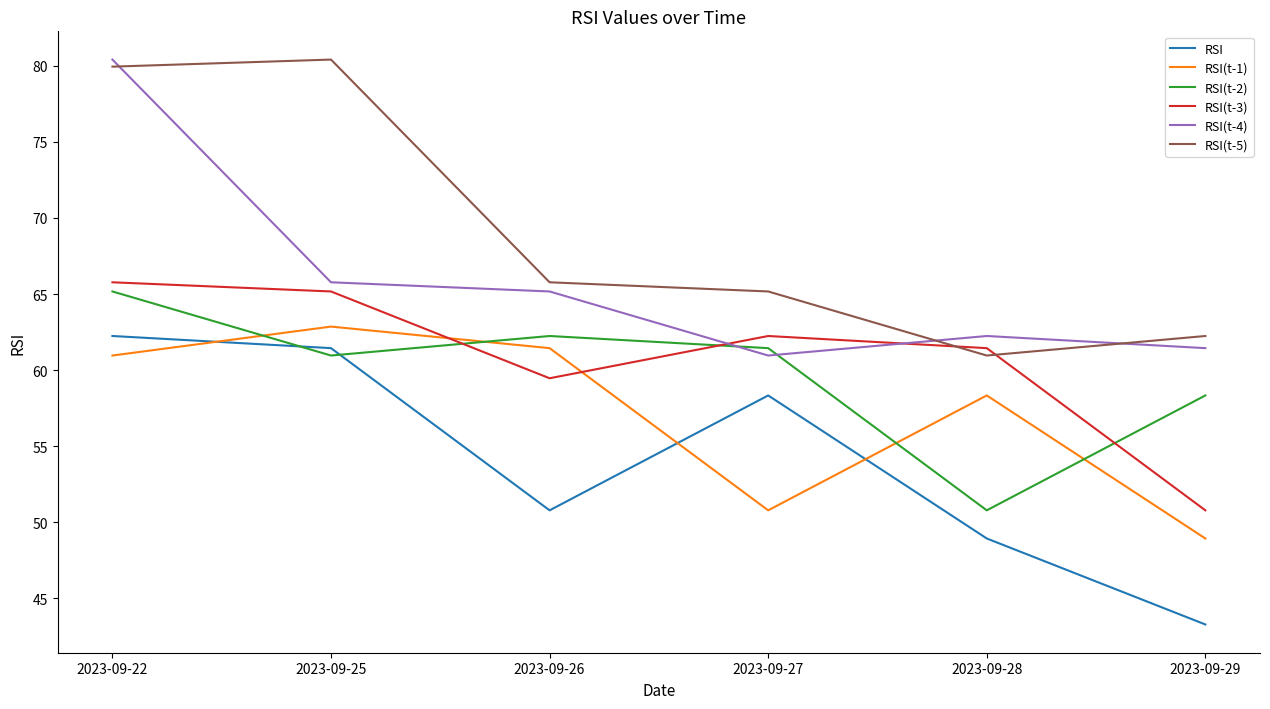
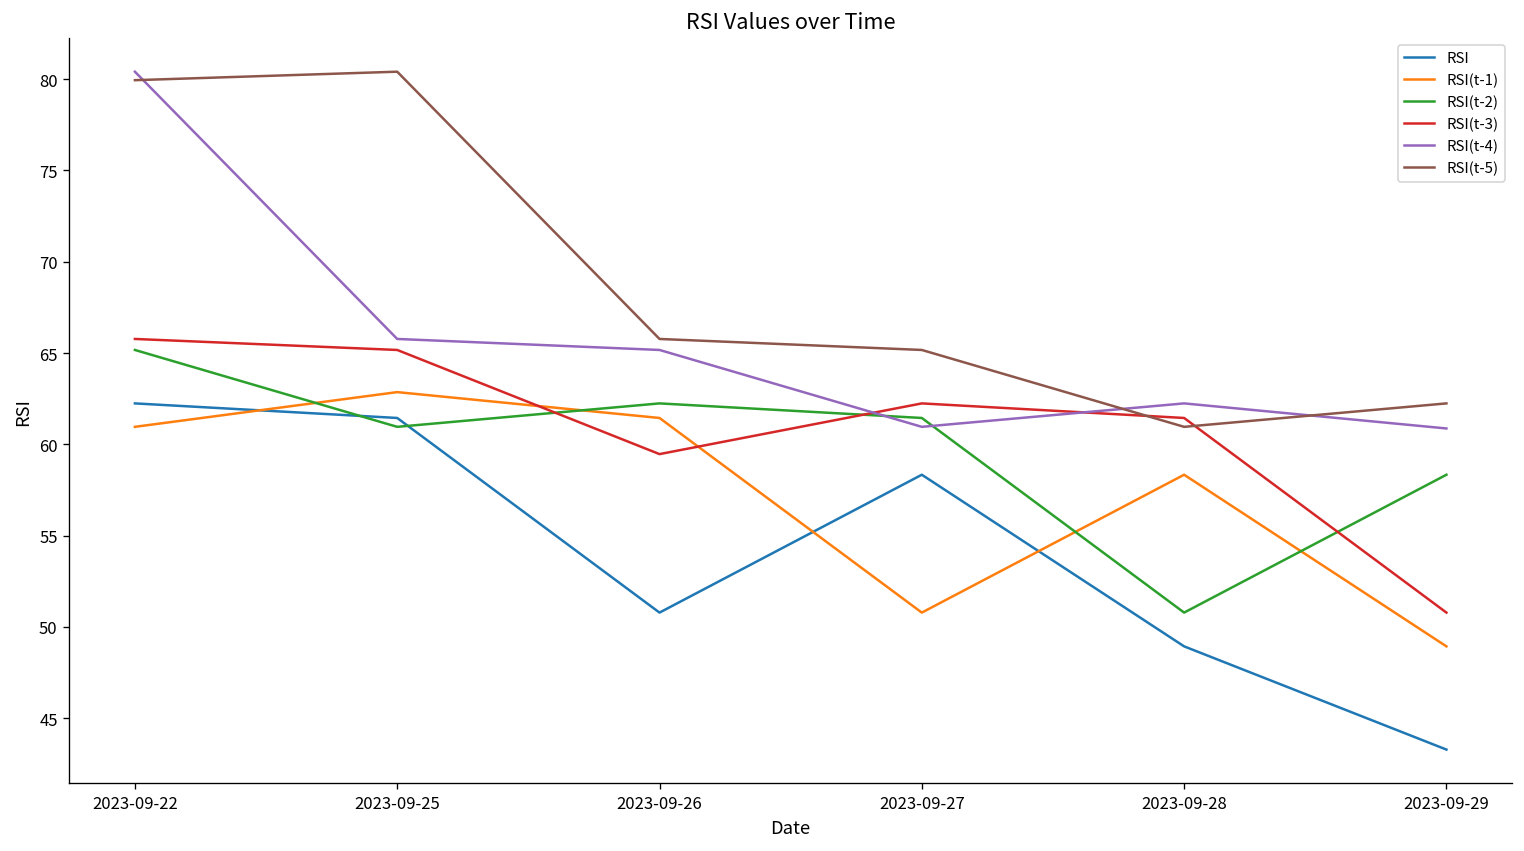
RSI(t-4), 2023-09-29: 61.4 -> 60.9
